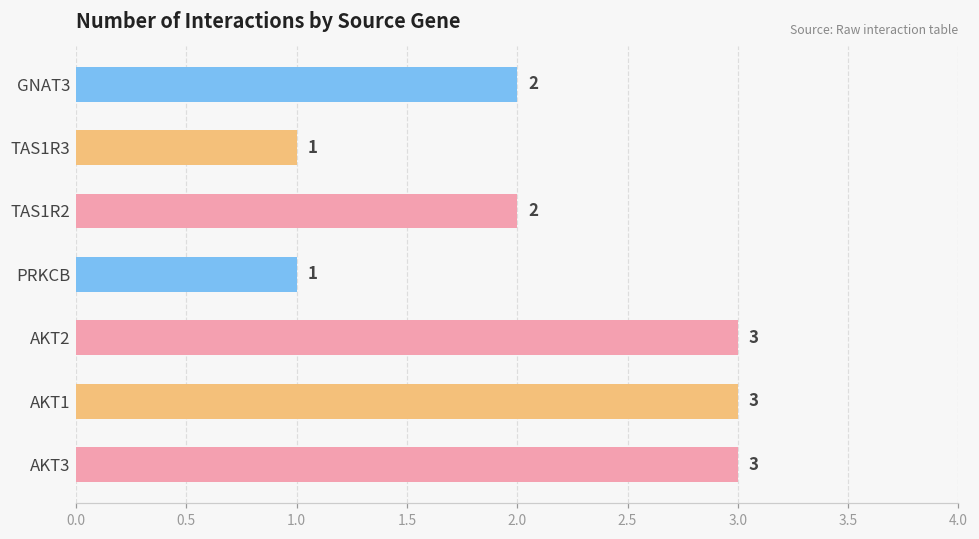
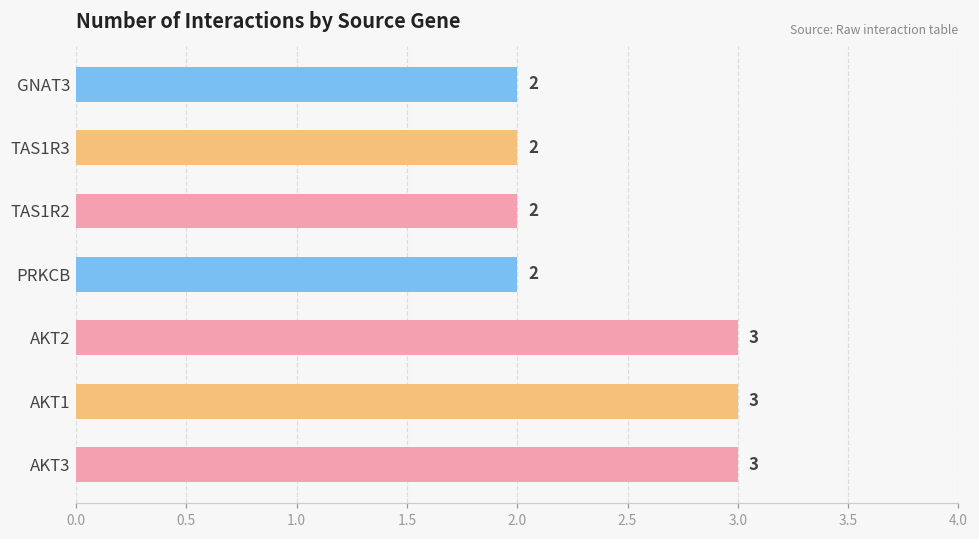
TAS1R3: 1 -> 2
PRKCB: 1 -> 2
